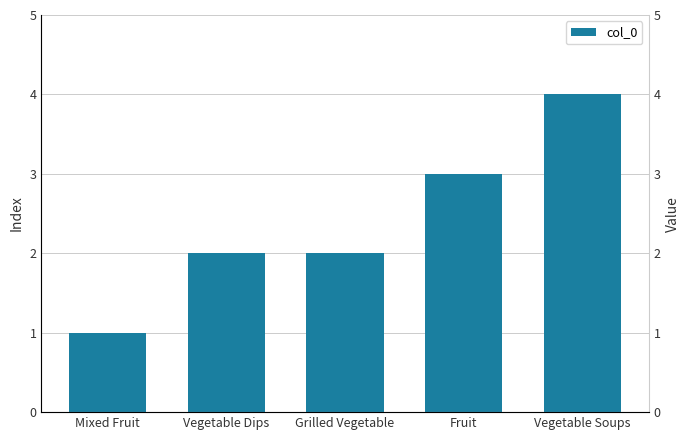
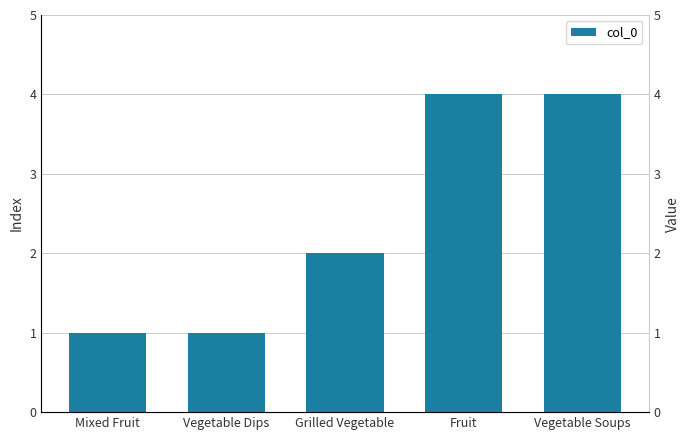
Vegetable Dips: 2 -> 1
Fruit: 3 -> 4
